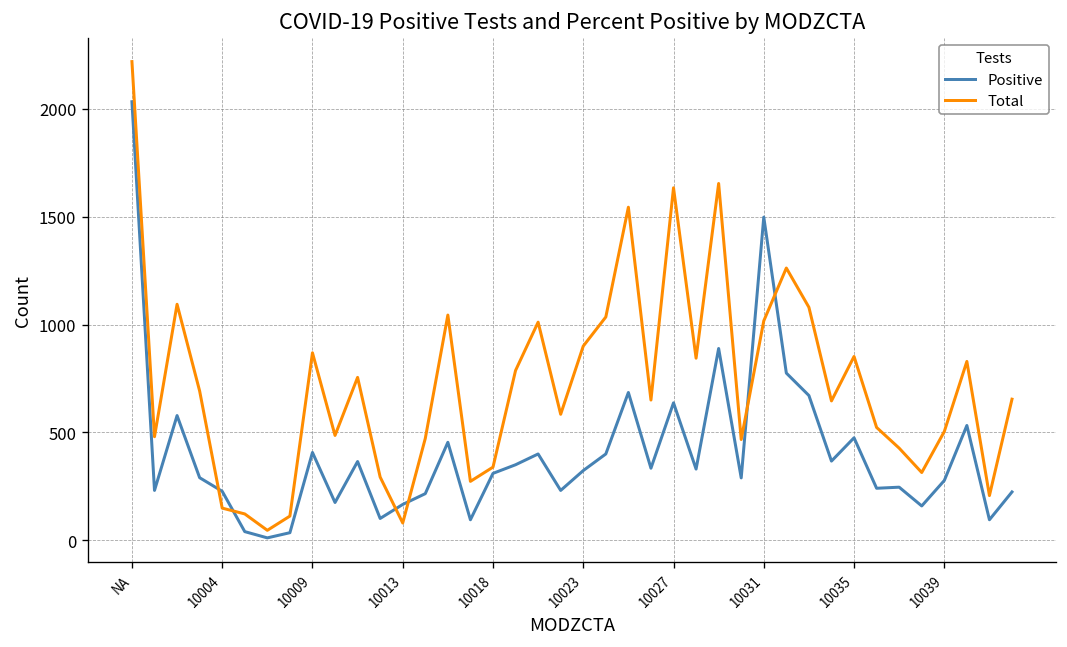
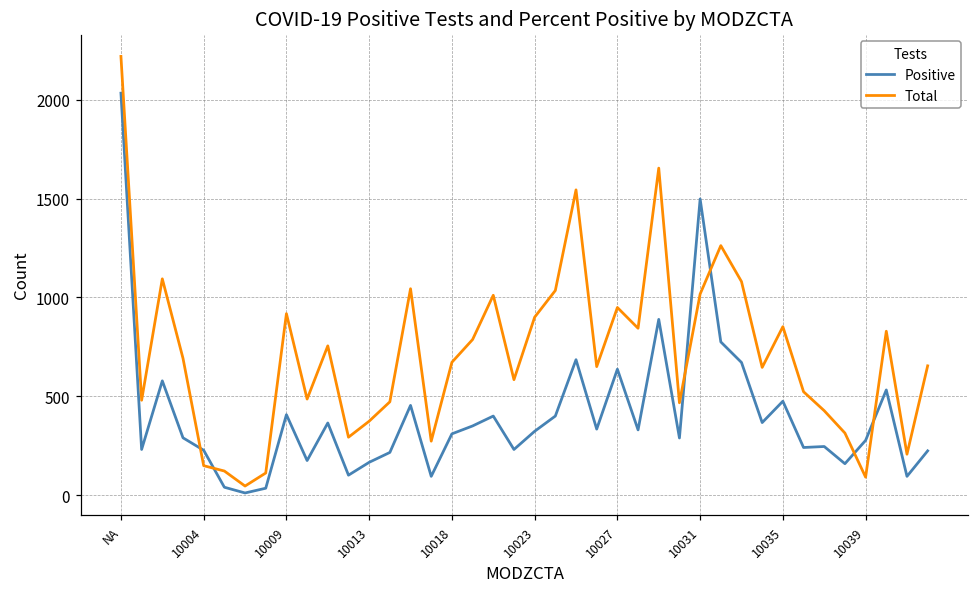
Total, 10009: 870 -> 920
Total, 10013: 80 -> 370
Total, 10018: 340 -> 670
Total, 10027: 1630 -> 950
Total, 10039: 500 -> 90
